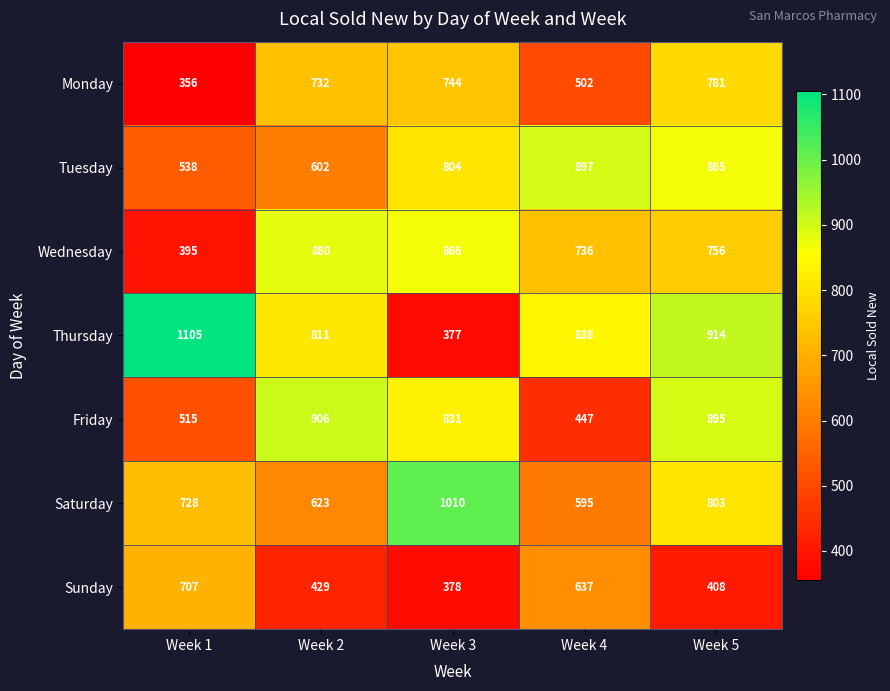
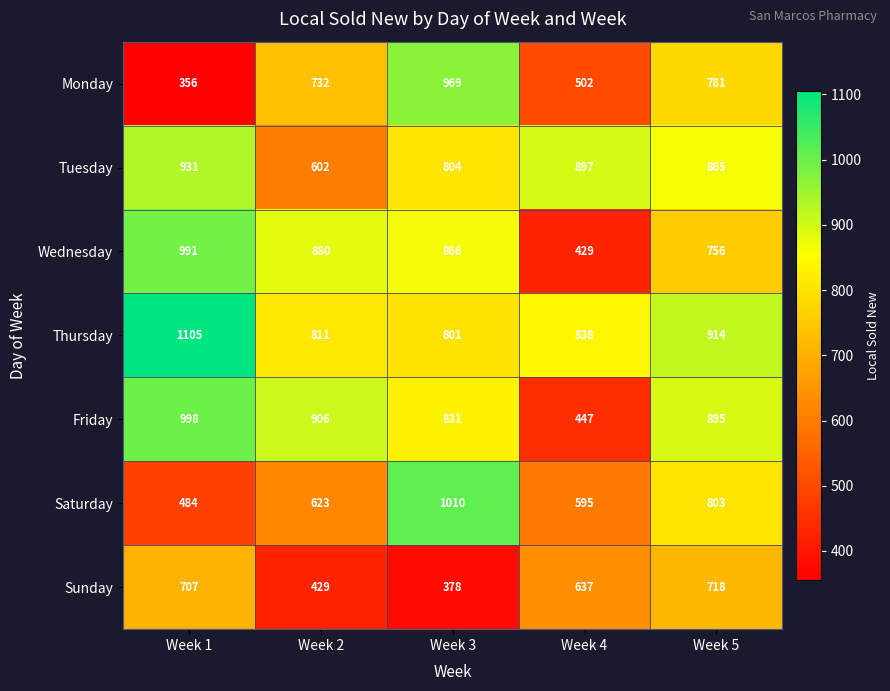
Monday, Week 3: 744 -> 969
Tuesday, Week 1: 538 -> 931
Wednesday, Week 1: 395 -> 991
Wednesday, Week 4: 736 -> 429
Thursday, Week 3: 377 -> 801
Friday, Week 1: 515 -> 998
Saturday, Week 1: 728 -> 484
Sunday, Week 5: 408 -> 718
